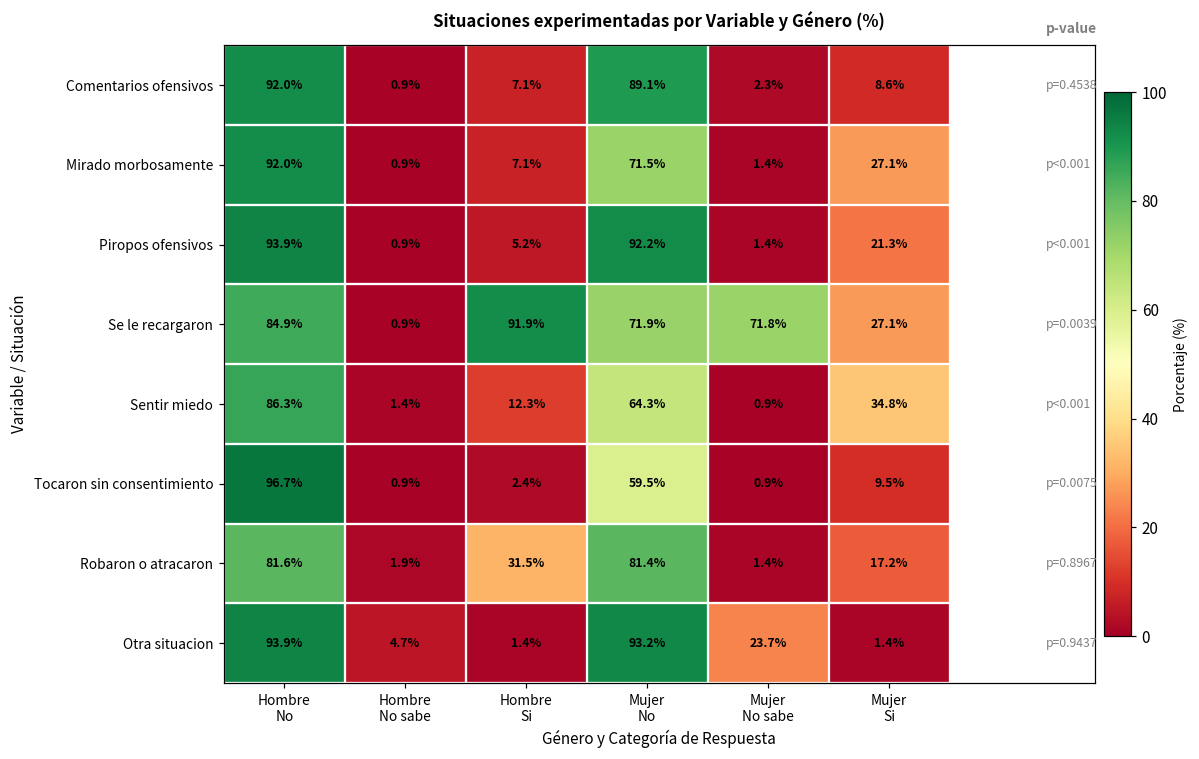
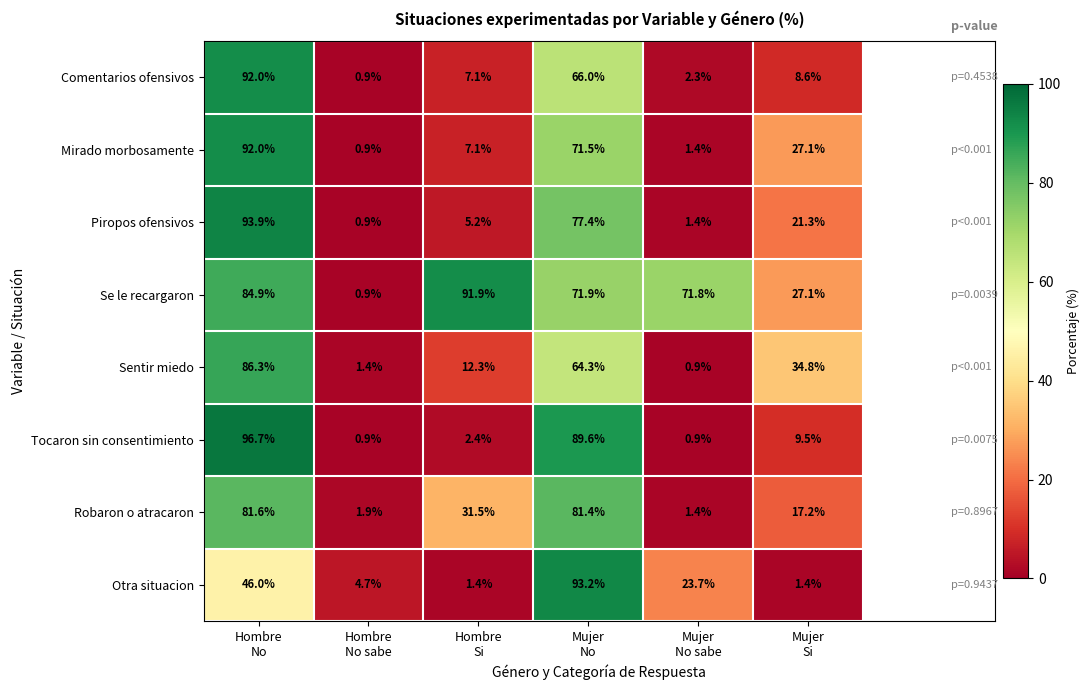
Comentarios ofensivos, Mujer No: 89.1% -> 66.0%
Piropos ofensivos, Mujer No: 92.2% -> 77.4%
Tocaron sin consentimiento, Mujer No: 59.5% -> 89.6%
Otra situacion, Hombre No: 93.9% -> 46.0%
